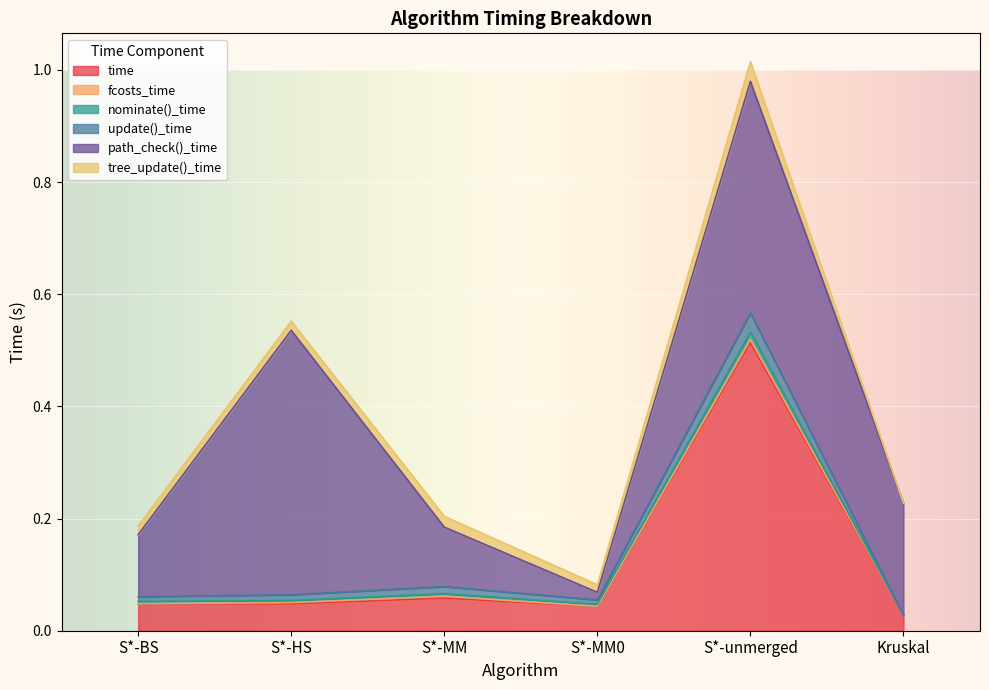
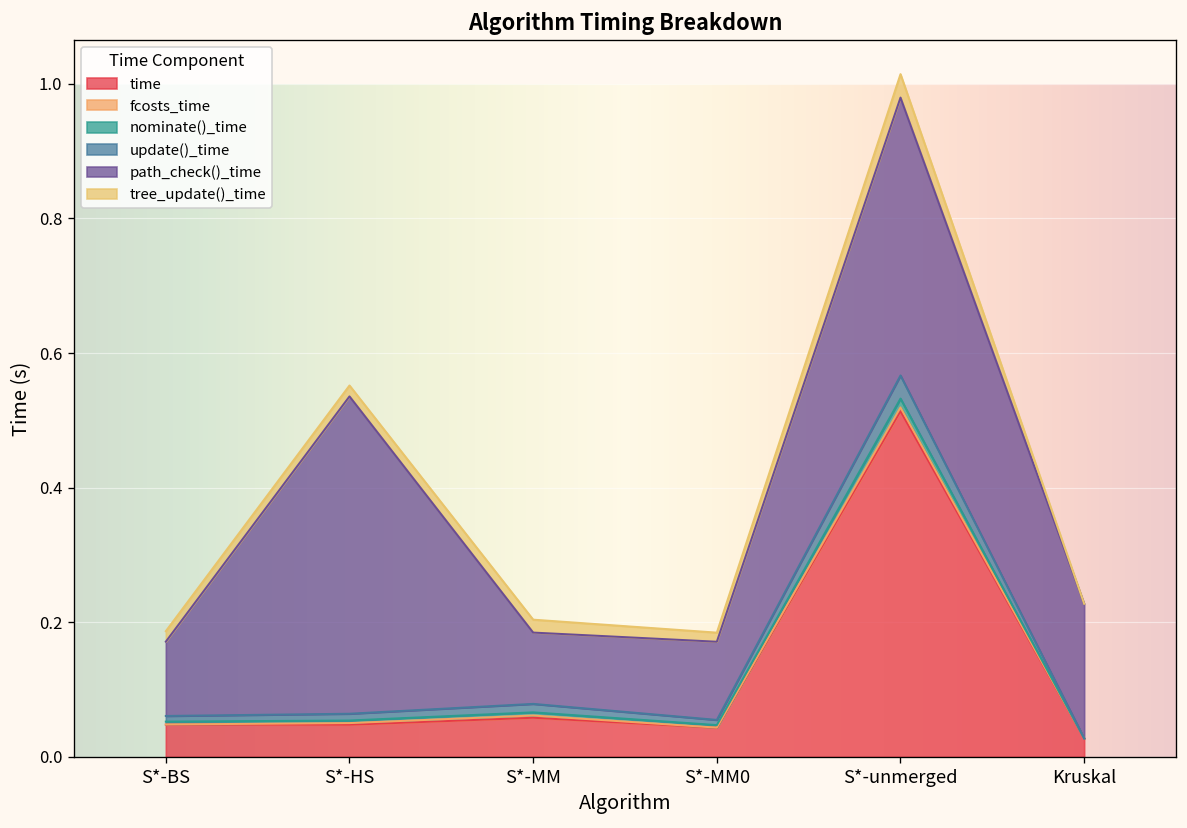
path_check()_time, S*-MM0: 0.01 -> 0.12
